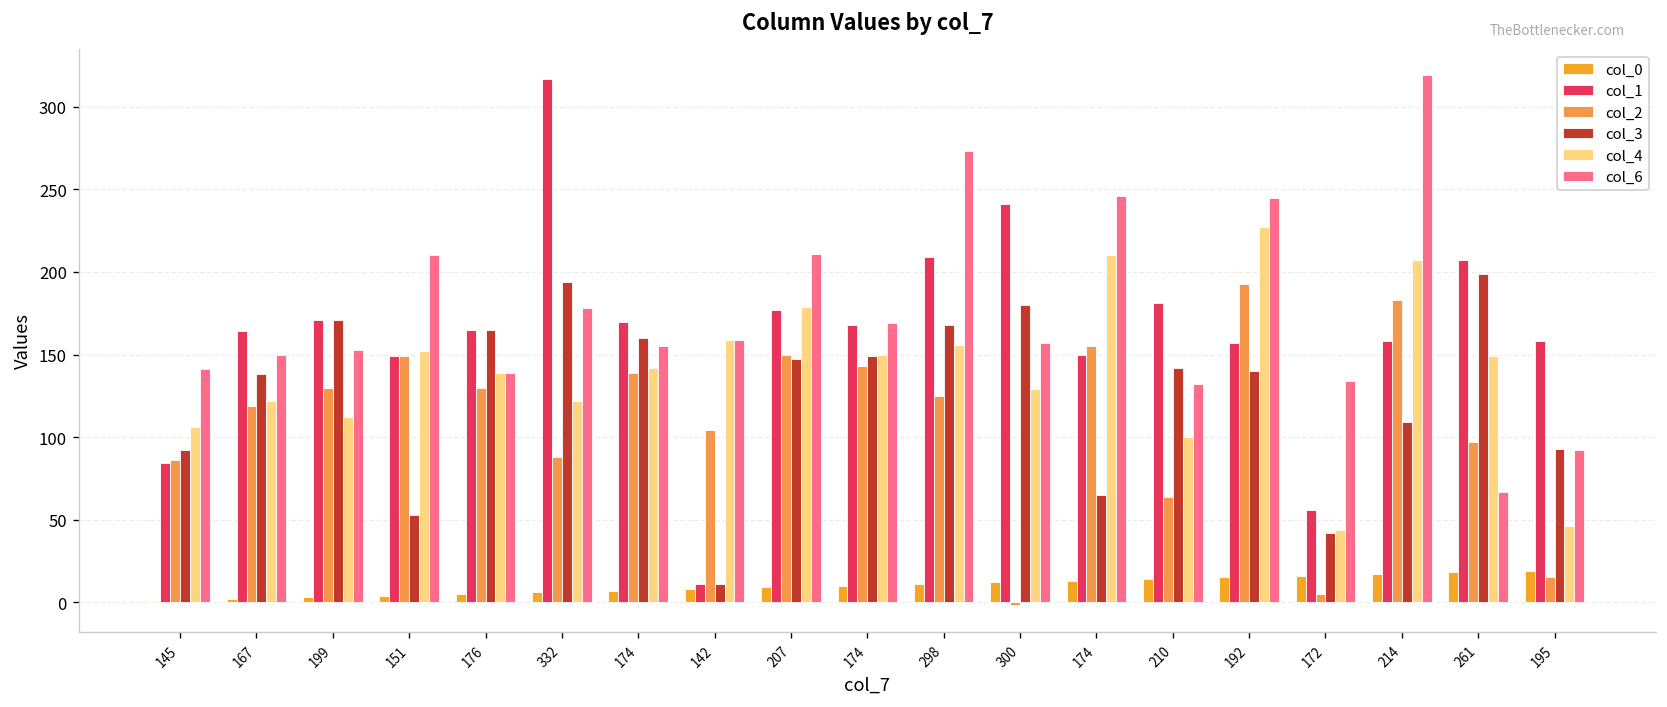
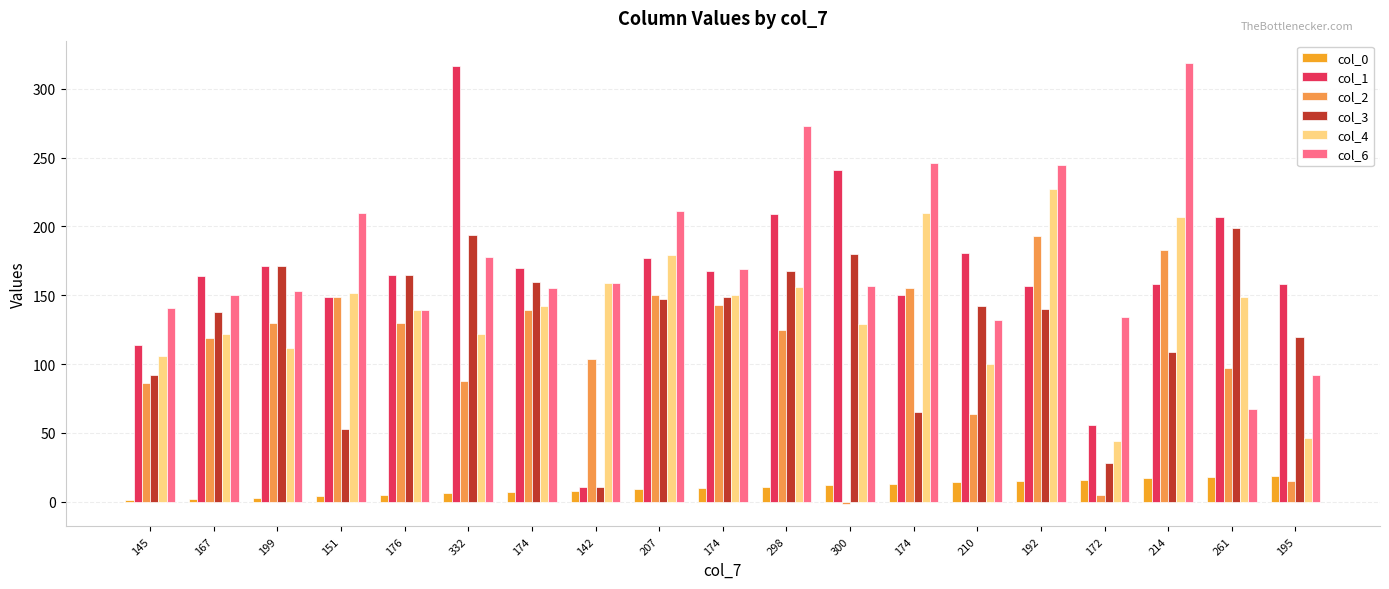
col_1, 145: 84 -> 114
col_3, 172: 42 -> 28
col_3, 195: 93 -> 120
